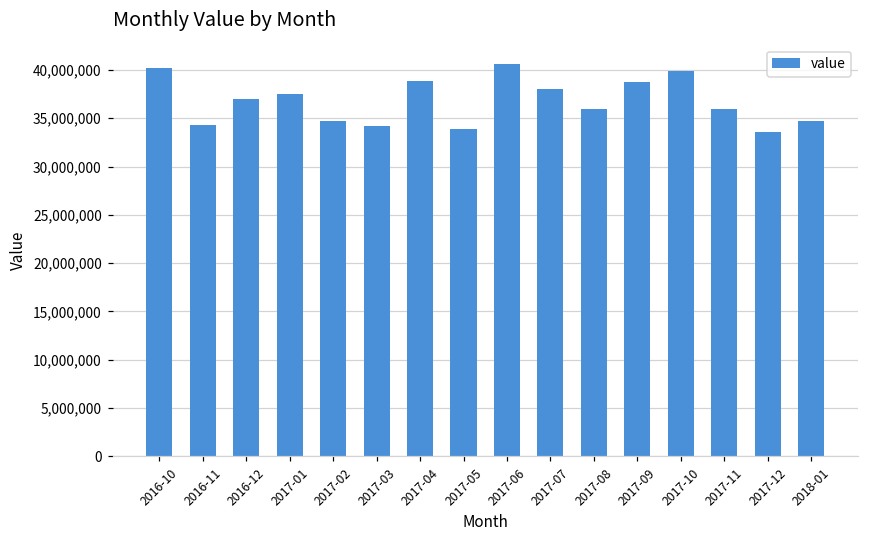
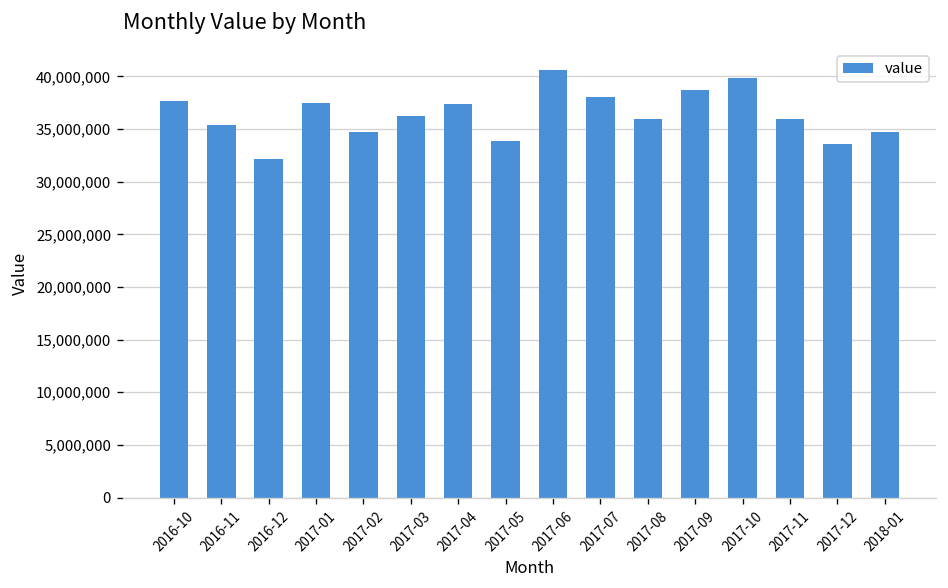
2016-10: 40,000,000 -> 38,000,000
2016-11: 34,000,000 -> 35,000,000
2016-12: 37,000,000 -> 32,000,000
2017-03: 34,000,000 -> 36,000,000
2017-04: 39,000,000 -> 37,000,000
